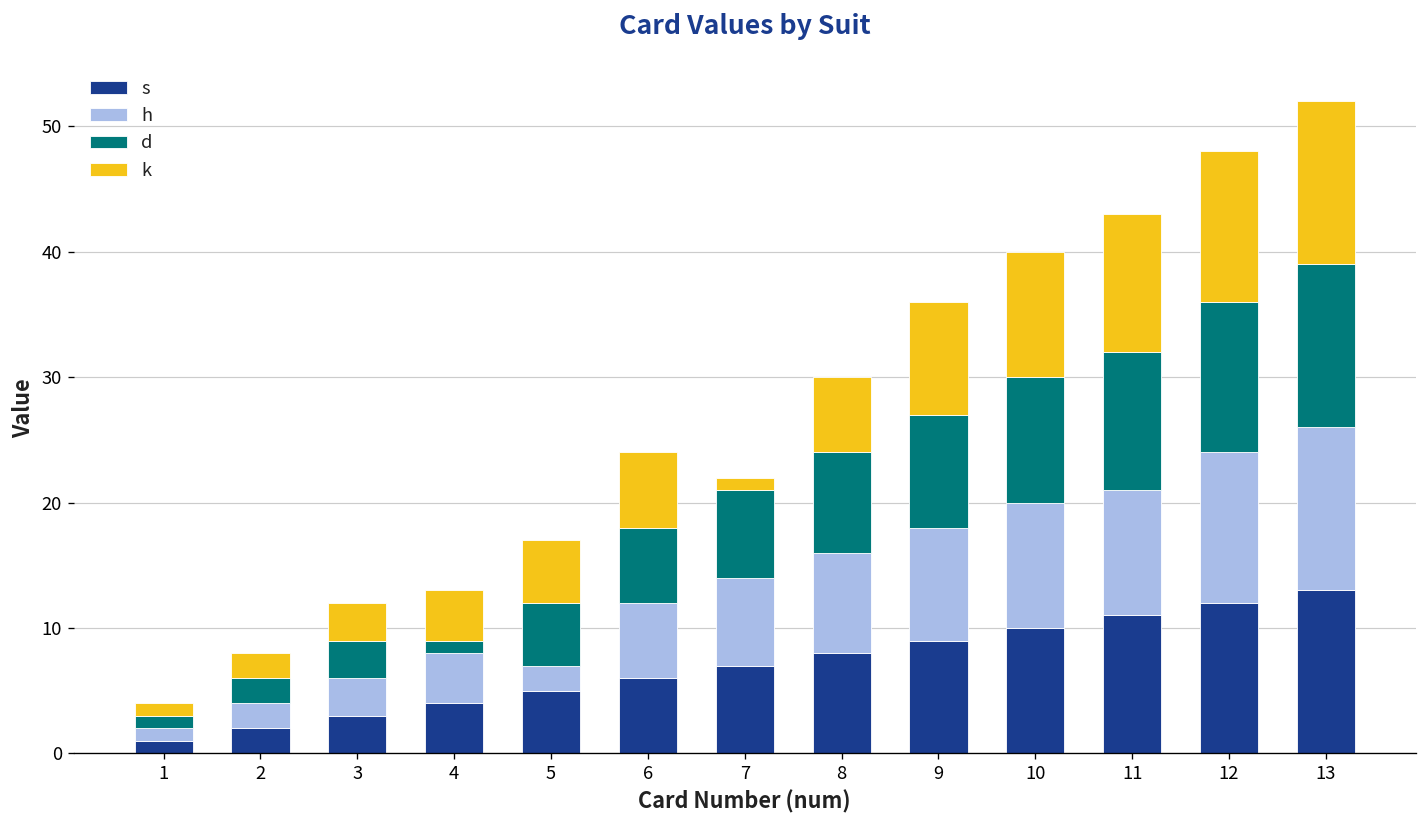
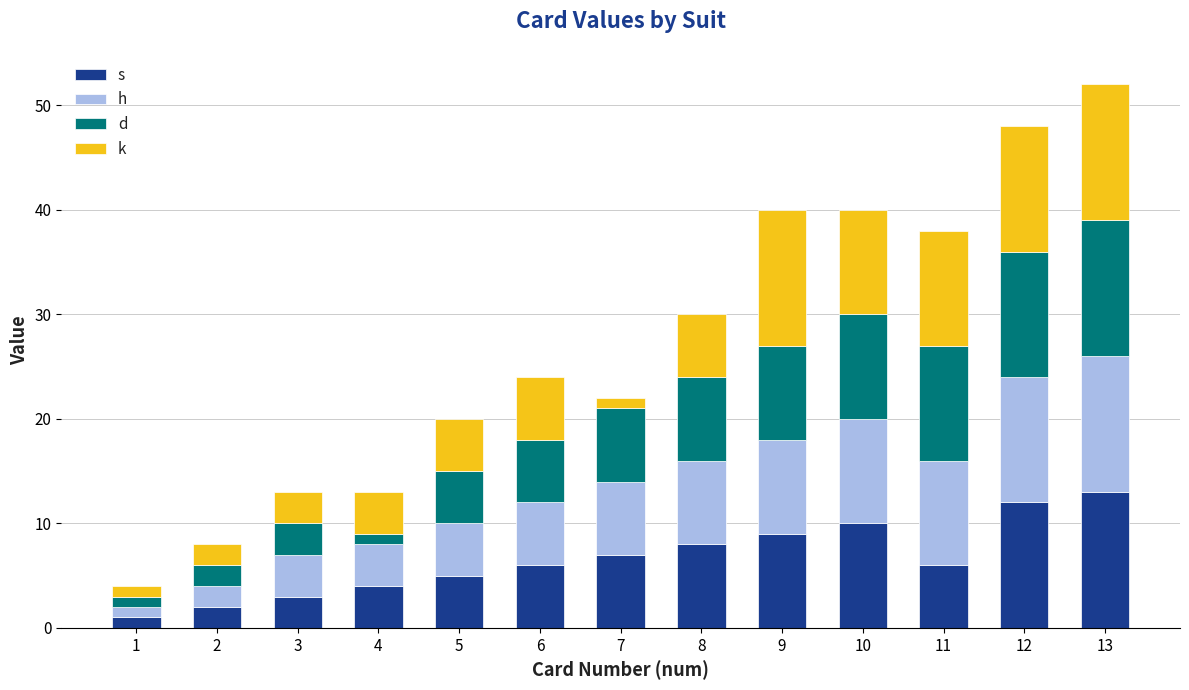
h, 3: 3 -> 4
h, 5: 2 -> 5
k, 9: 9 -> 13
s, 11: 11 -> 6
